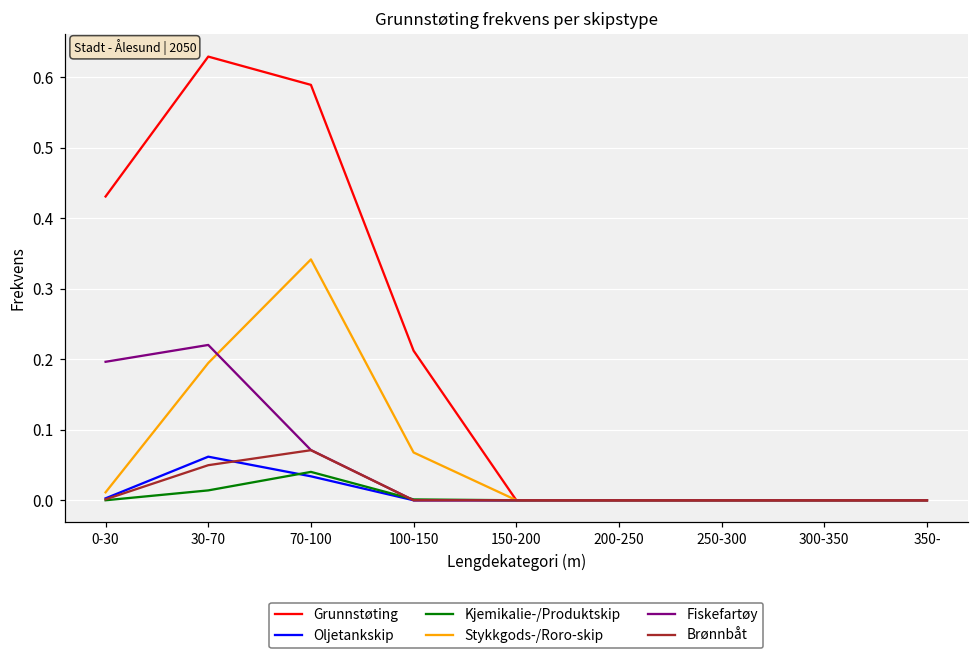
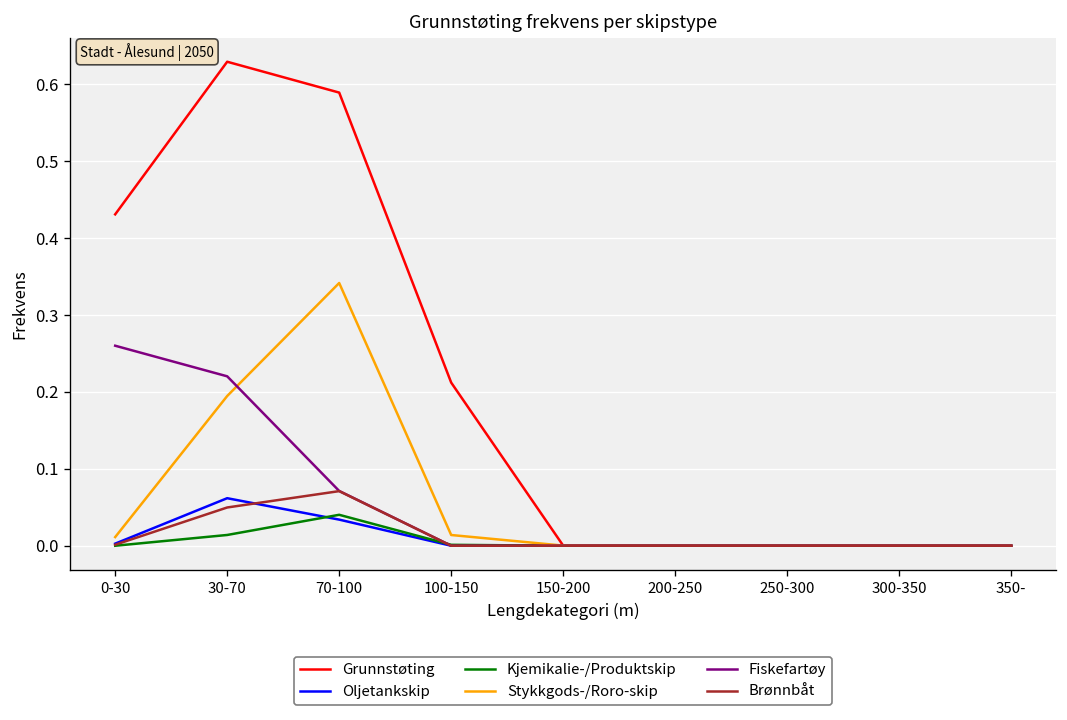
Fiskefartøy, 0-30: 0.20 -> 0.26
Stykkgods-/Roro-skip, 100-150: 0.07 -> 0.01
